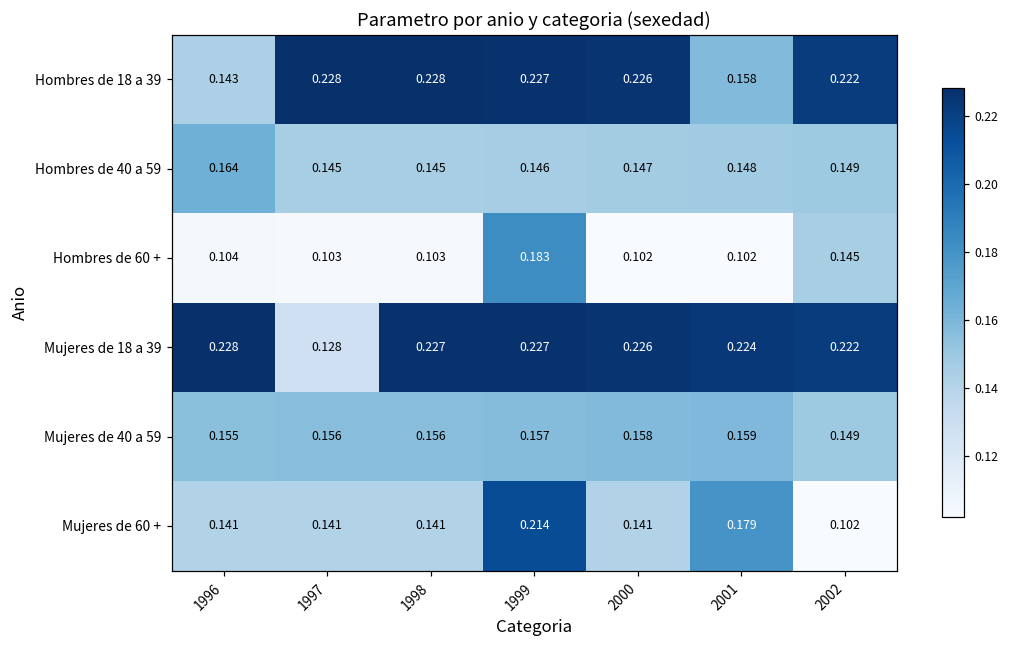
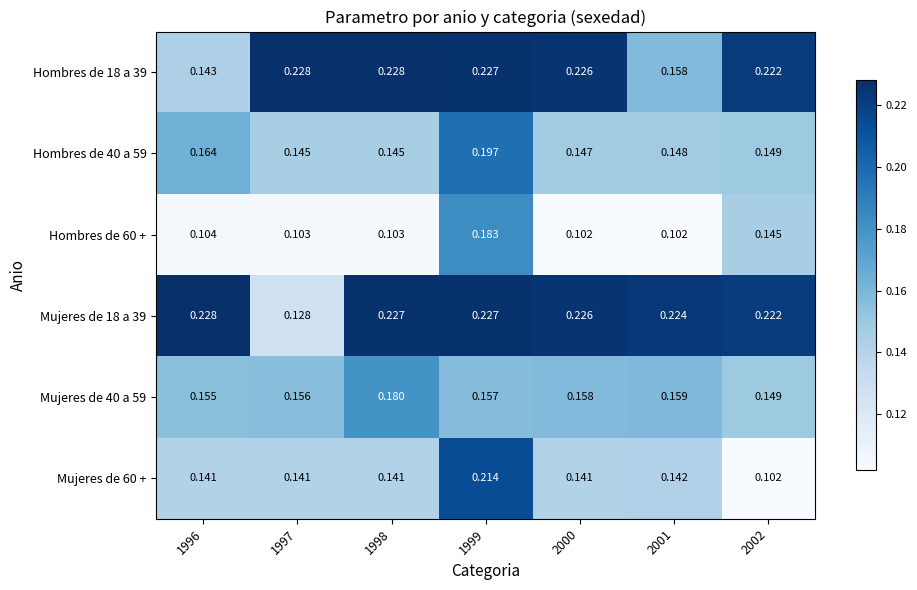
Hombres de 40 a 59, 1999: 0.146 -> 0.197
Mujeres de 40 a 59, 1998: 0.156 -> 0.180
Mujeres de 60 +, 2001: 0.179 -> 0.142
